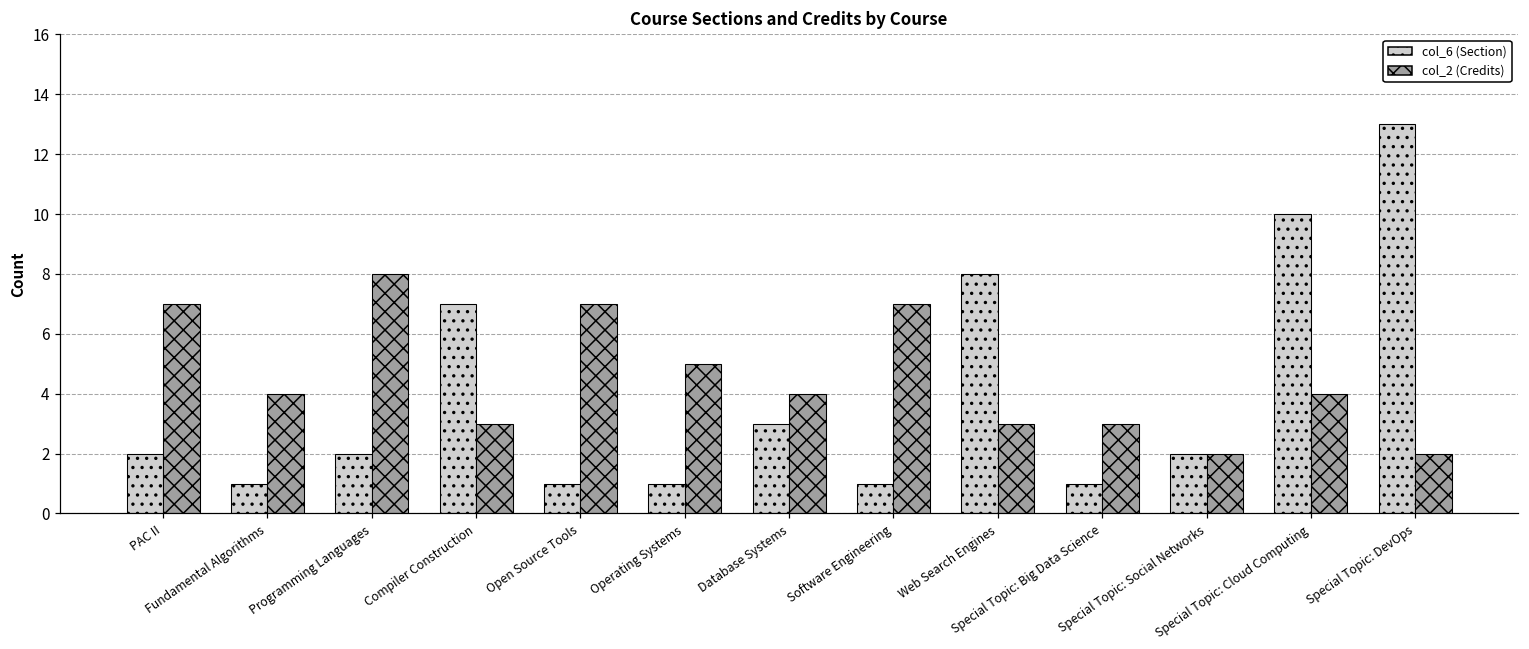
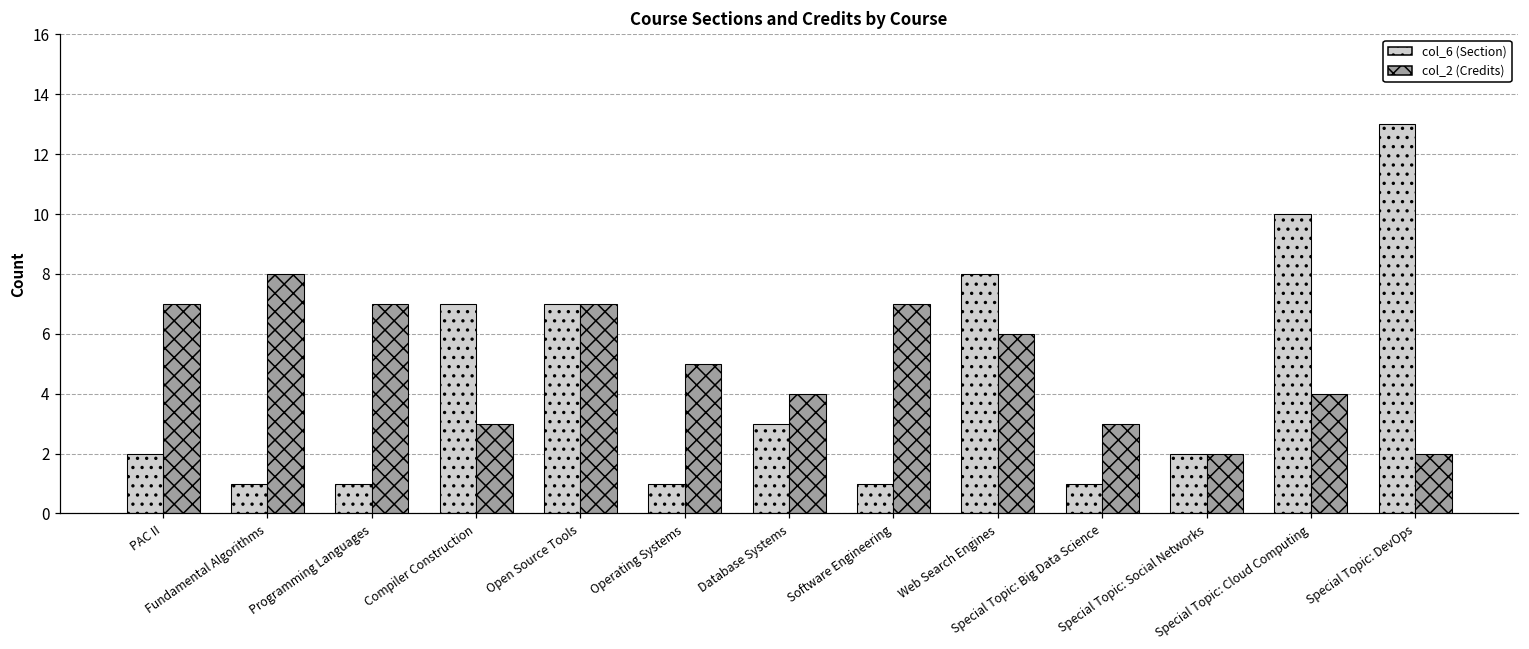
col_2 (Credits), Fundamental Algorithms: 4 -> 8
col_6 (Section), Programming Languages: 2 -> 1
col_2 (Credits), Programming Languages: 8 -> 7
col_6 (Section), Open Source Tools: 1 -> 7
col_2 (Credits), Web Search Engines: 3 -> 6
